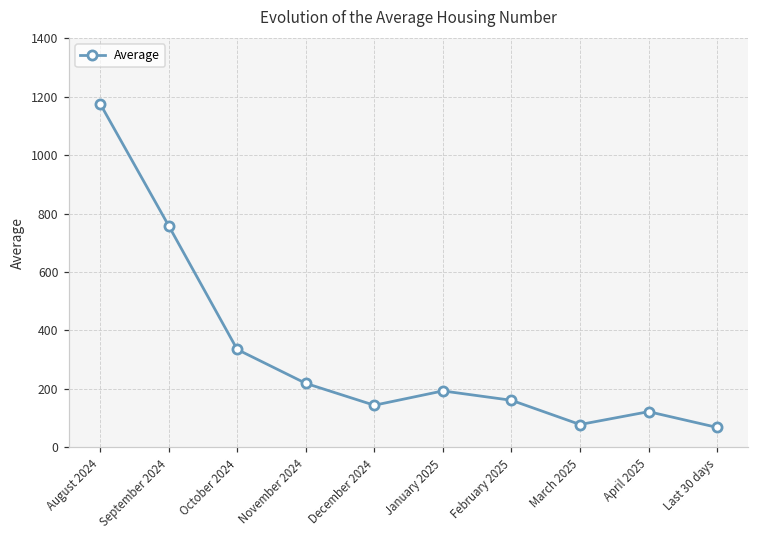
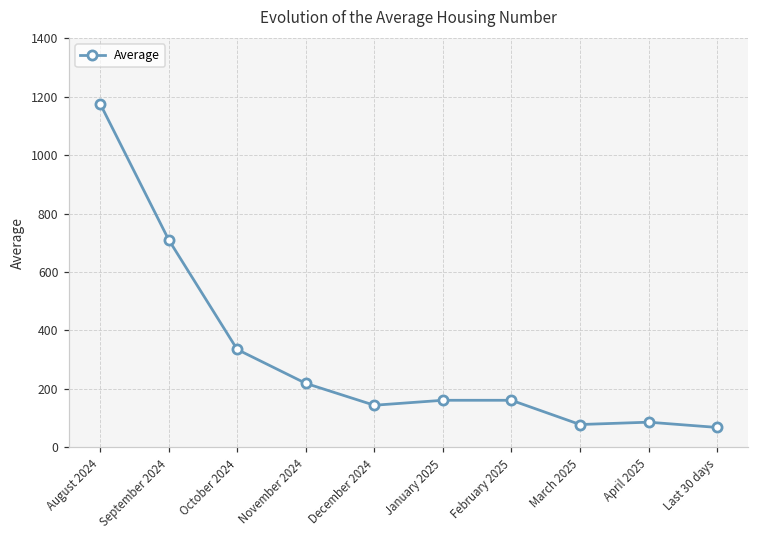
September 2024: 760 -> 710
January 2025: 190 -> 160
April 2025: 120 -> 90
